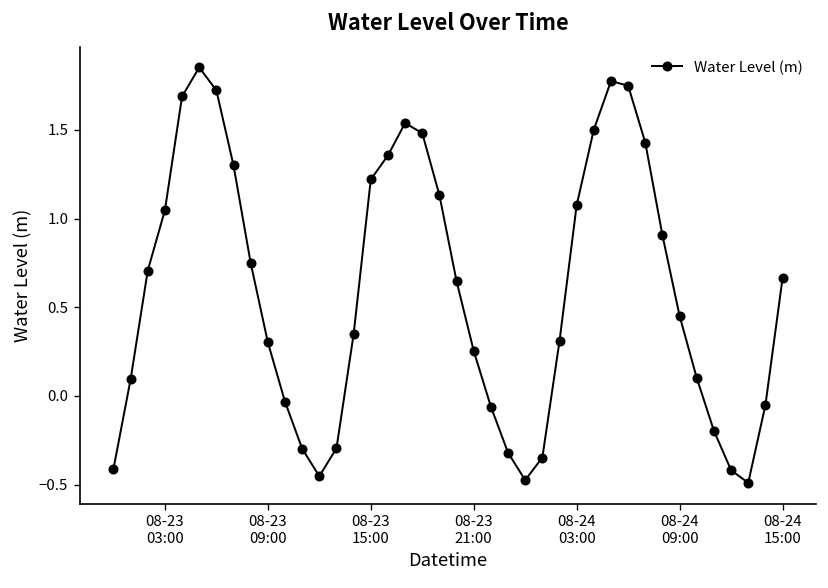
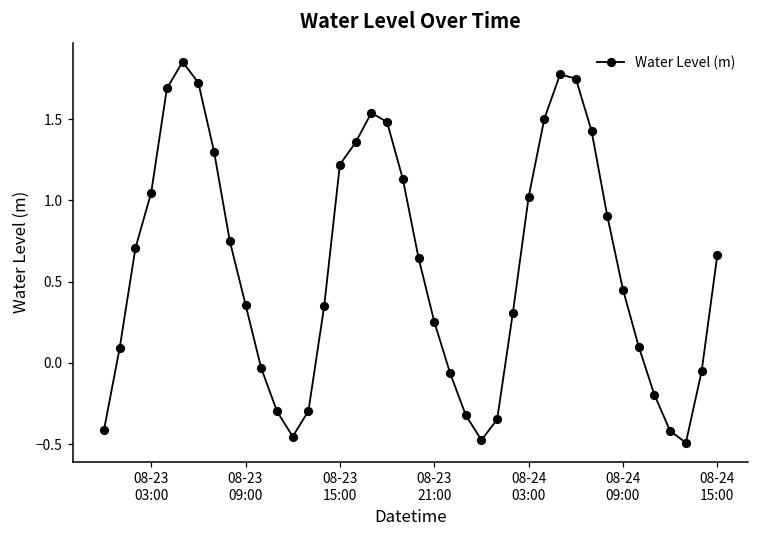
08-23 09:00: 0.30 -> 0.36
08-24 03:00: 1.08 -> 1.02
